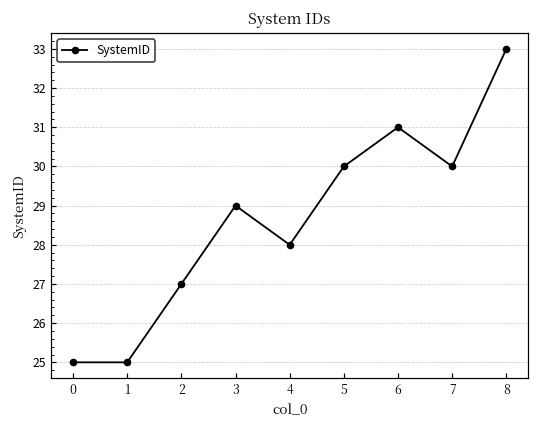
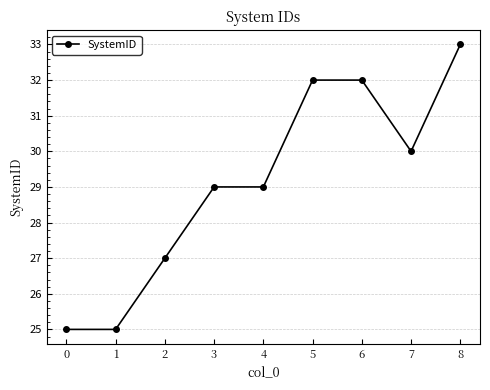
4: 28 -> 29
5: 30 -> 32
6: 31 -> 32
